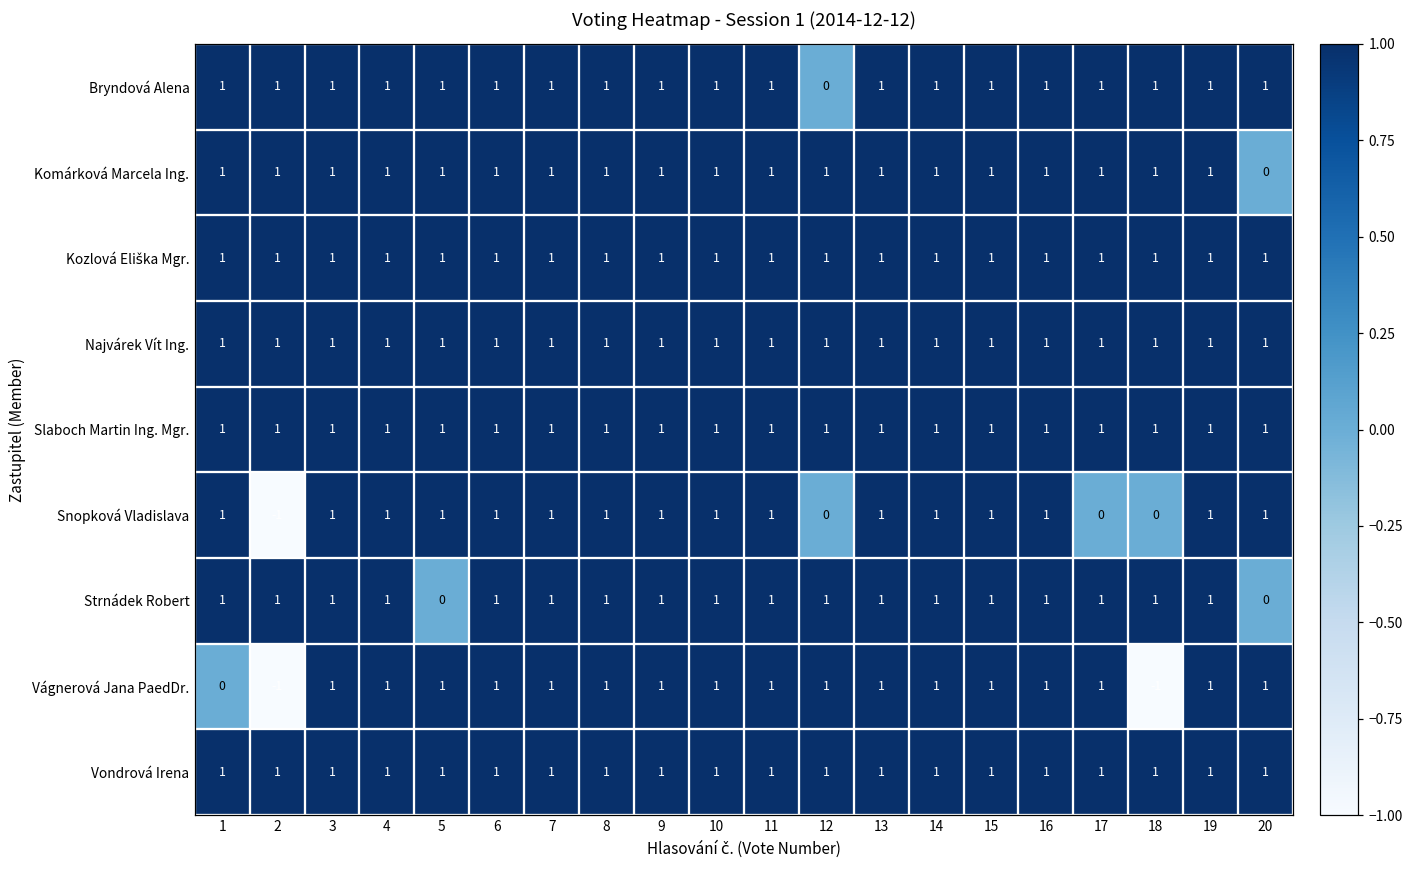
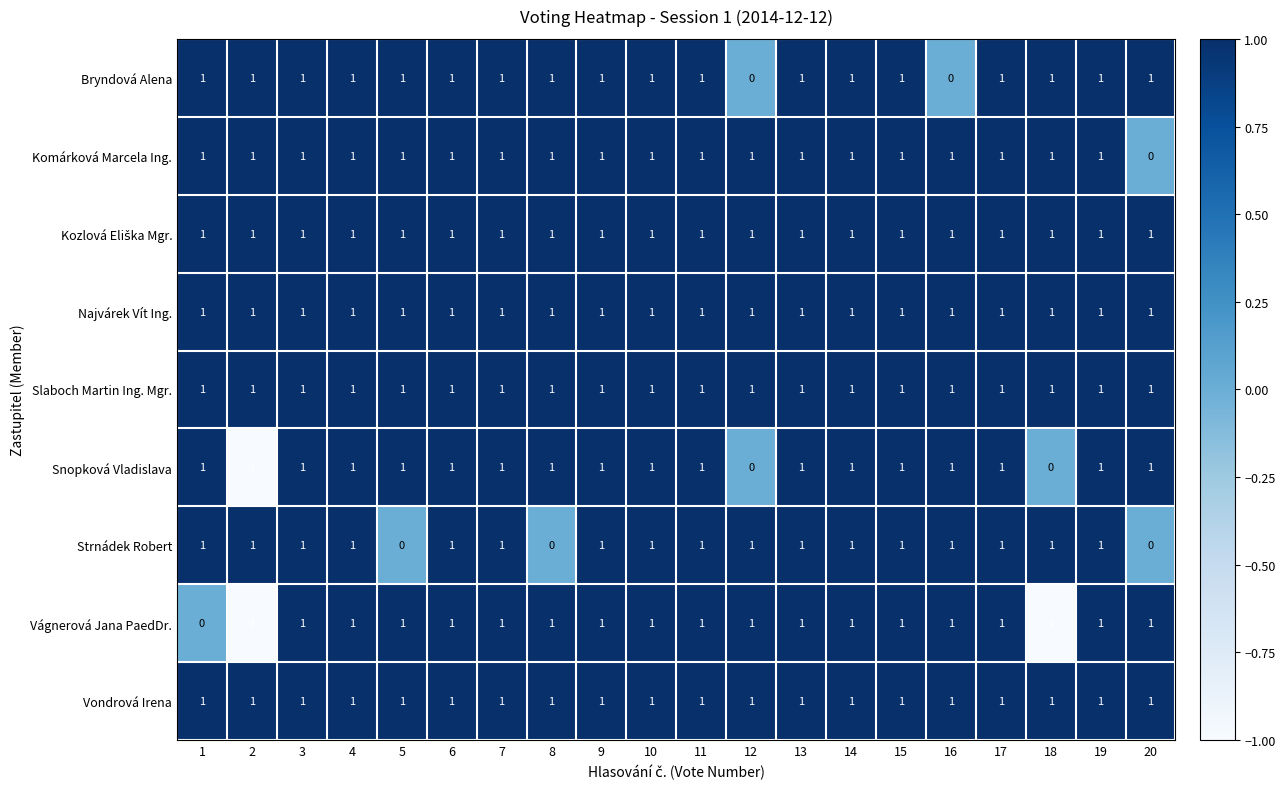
Bryndová Alena, 16: 1 -> 0
Snopková Vladislava, 17: 0 -> 1
Strnádek Robert, 8: 1 -> 0
